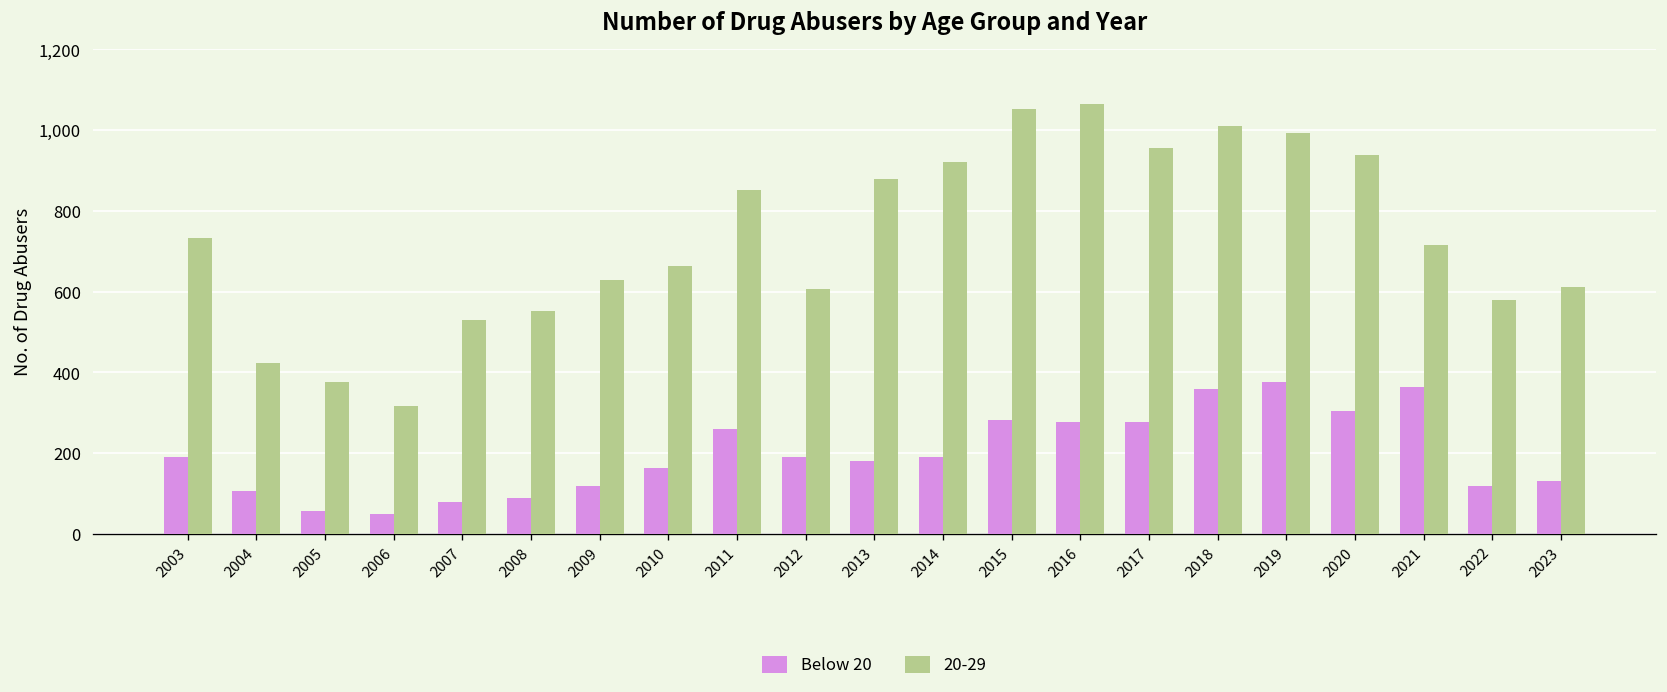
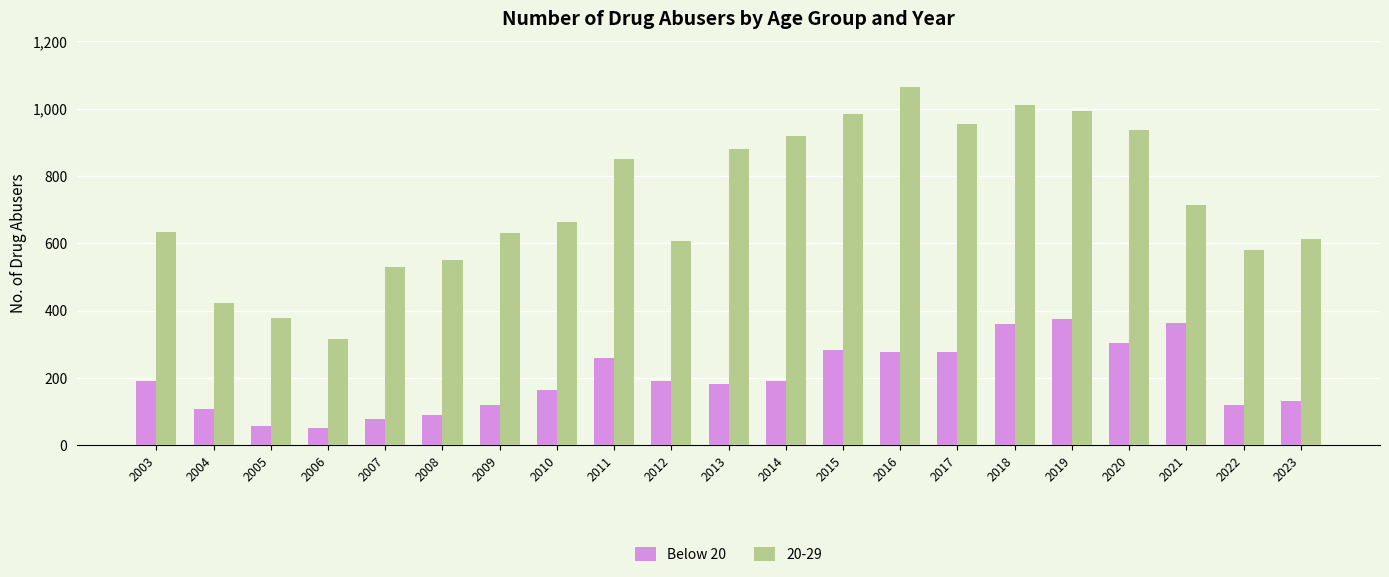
20-29, 2003: 730 -> 630
20-29, 2015: 1,050 -> 980
